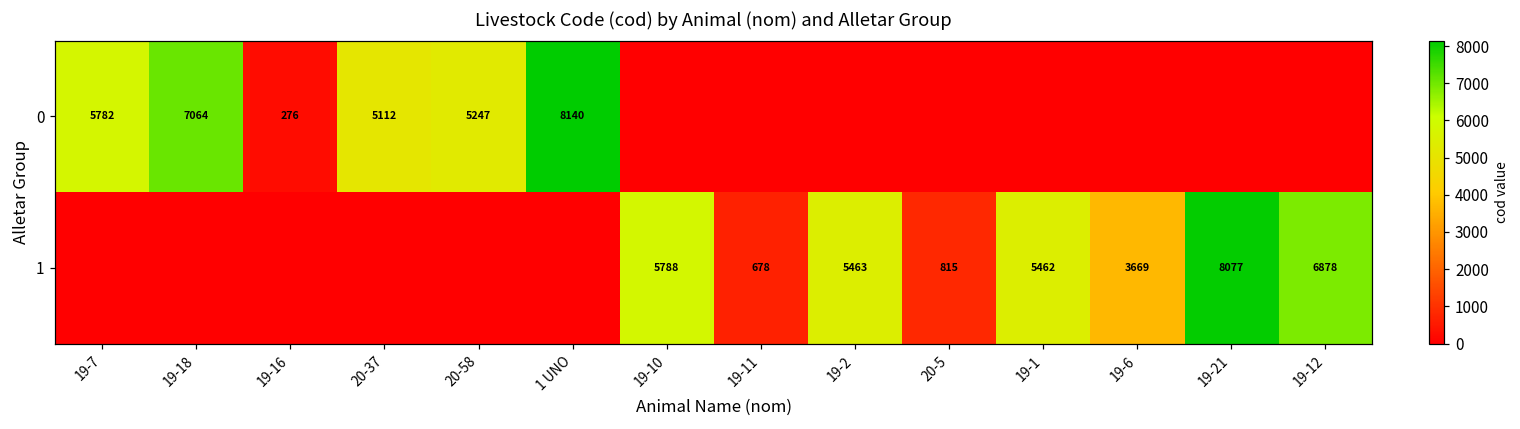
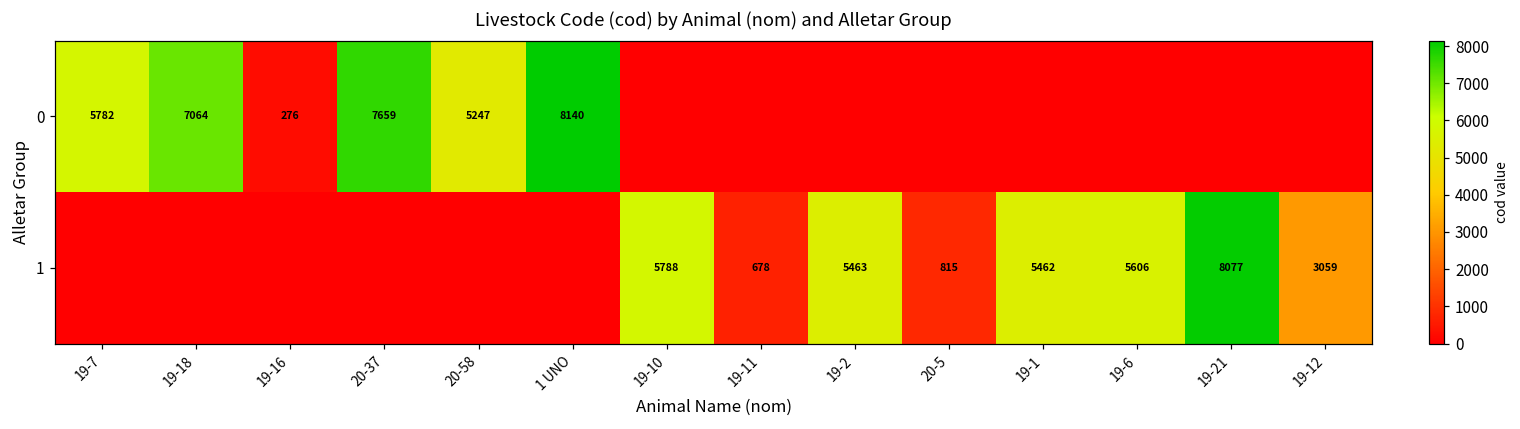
0, 20-37: 5112 -> 7659
1, 19-6: 3669 -> 5606
1, 19-12: 6878 -> 3059
